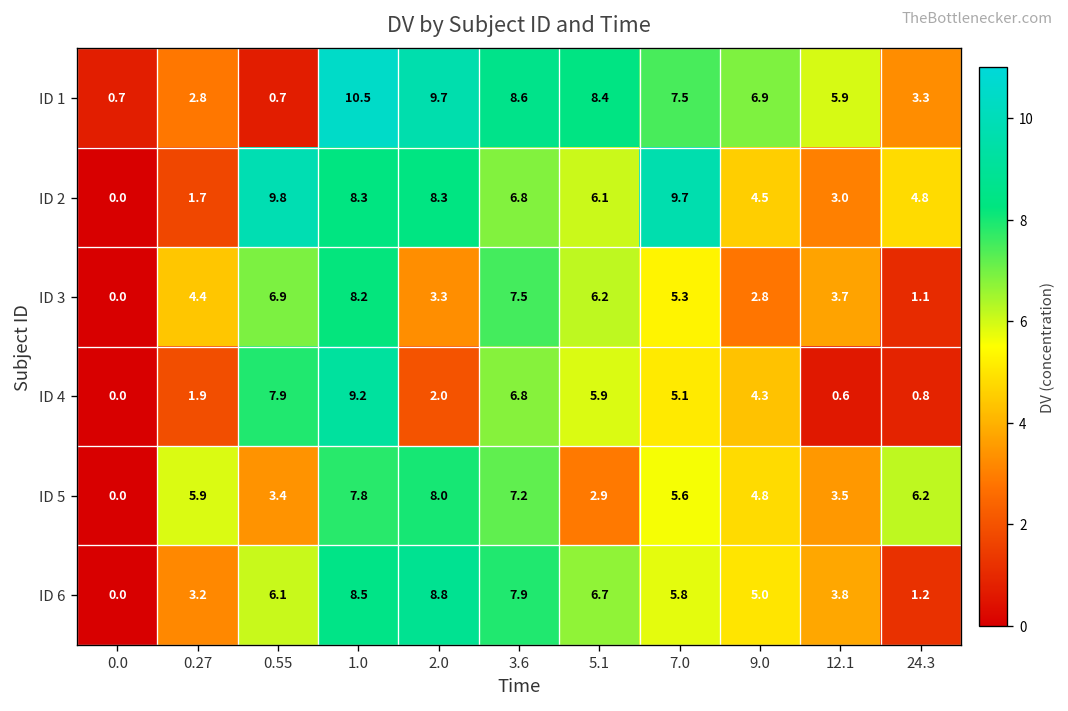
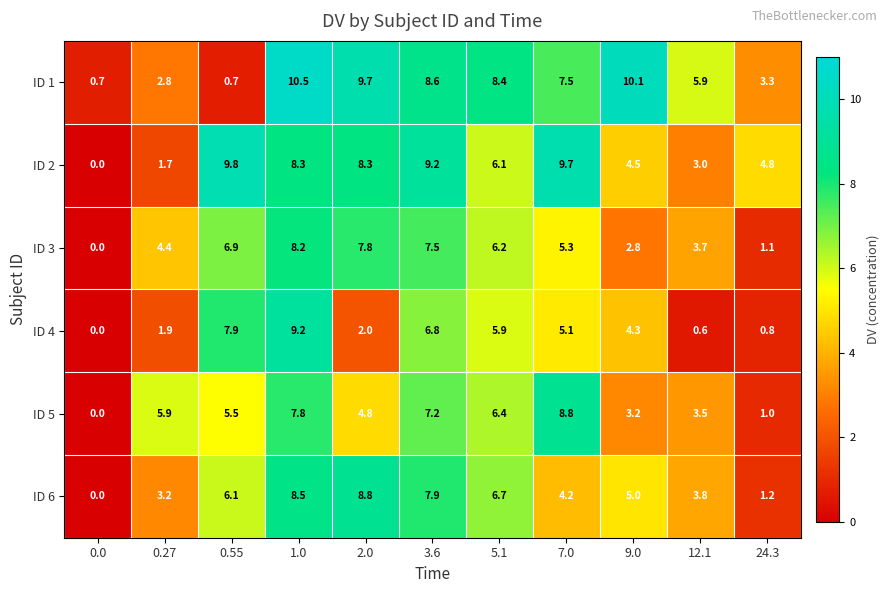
ID 1, 9.0: 6.9 -> 10.1
ID 2, 3.6: 6.8 -> 9.2
ID 3, 2.0: 3.3 -> 7.8
ID 5, 0.55: 3.4 -> 5.5
ID 5, 2.0: 8.0 -> 4.8
ID 5, 5.1: 2.9 -> 6.4
ID 5, 7.0: 5.6 -> 8.8
ID 5, 9.0: 4.8 -> 3.2
ID 5, 24.3: 6.2 -> 1.0
ID 6, 7.0: 5.8 -> 4.2
